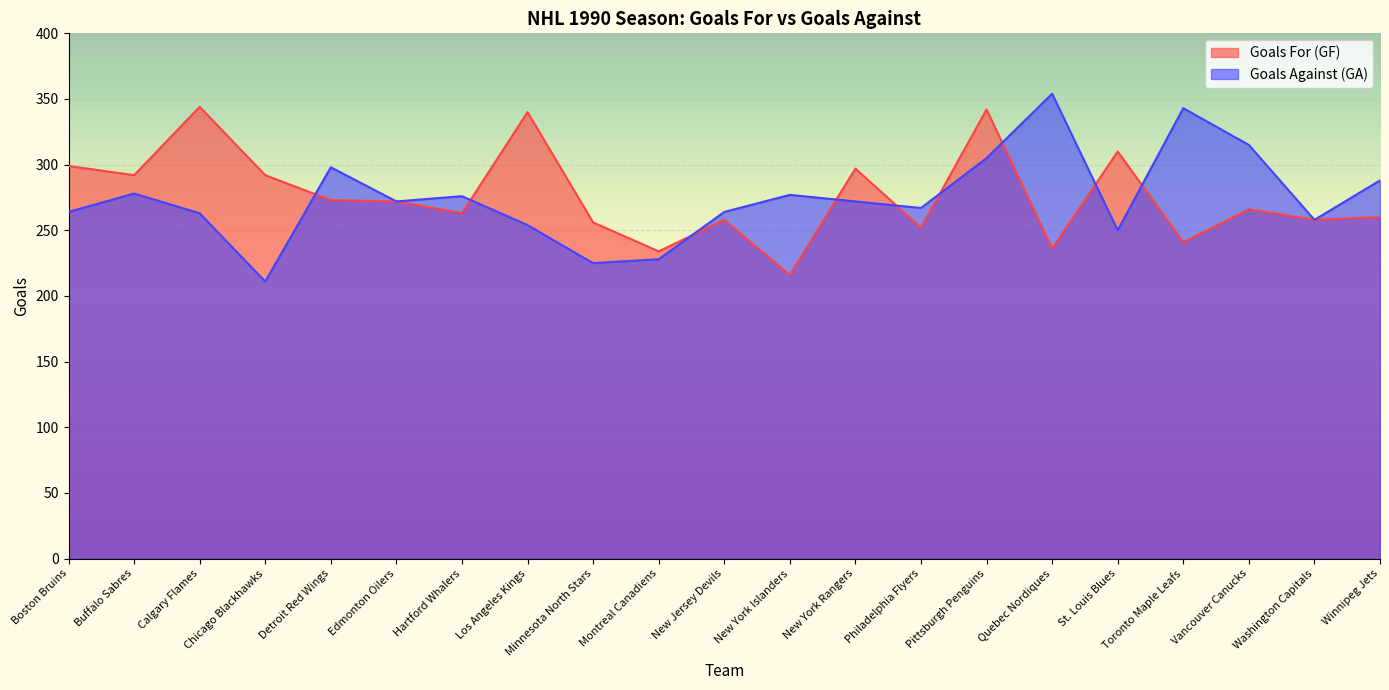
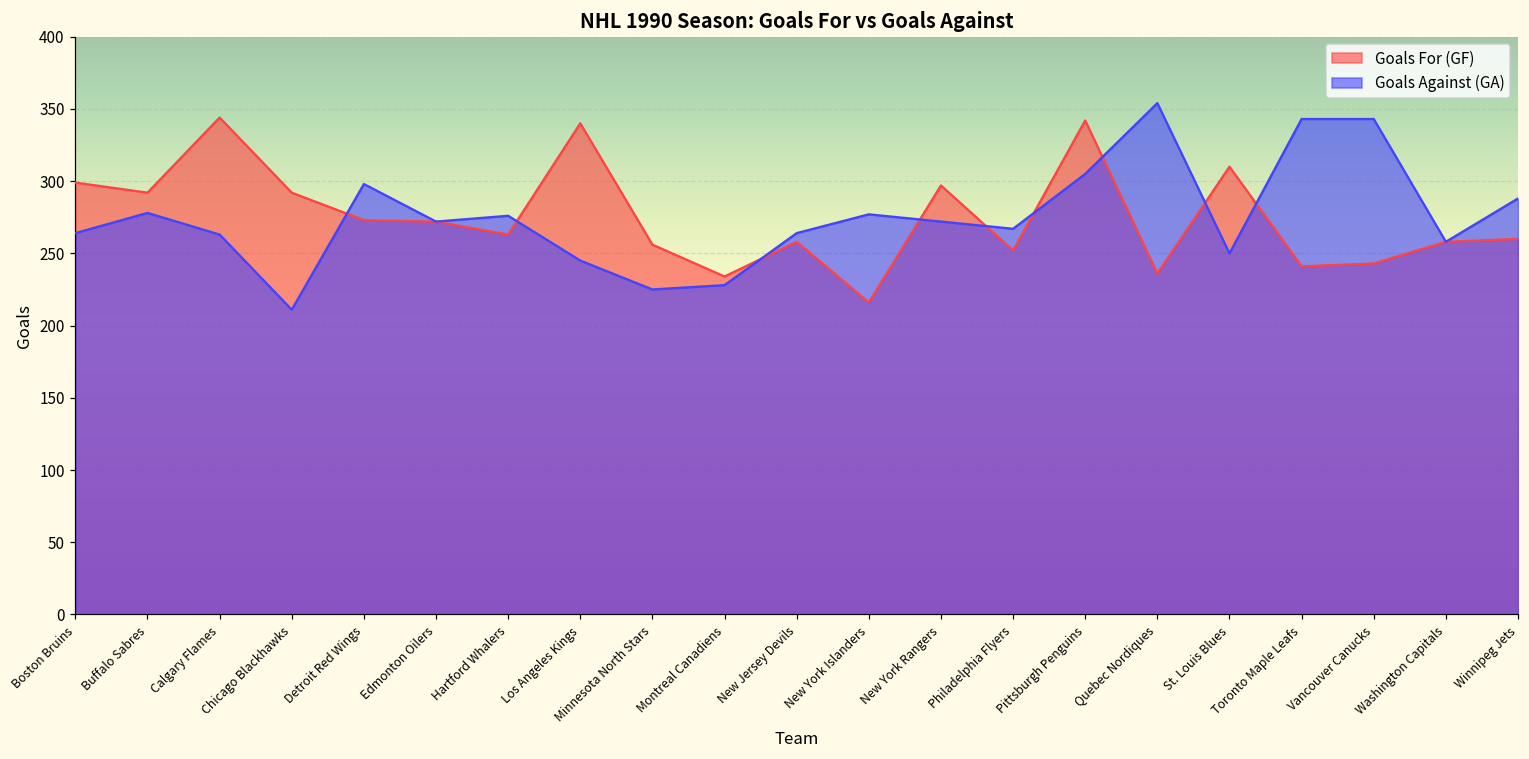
Goals Against (GA), Los Angeles Kings: 254 -> 245
Goals For (GF), Vancouver Canucks: 266 -> 243
Goals Against (GA), Vancouver Canucks: 315 -> 343
